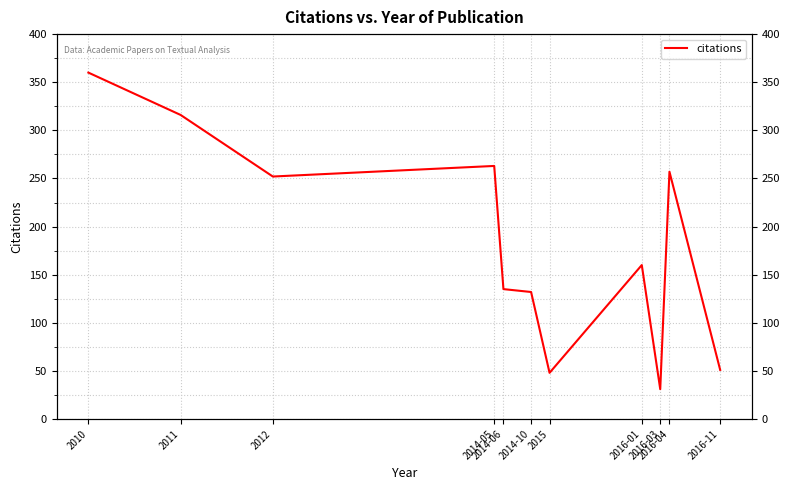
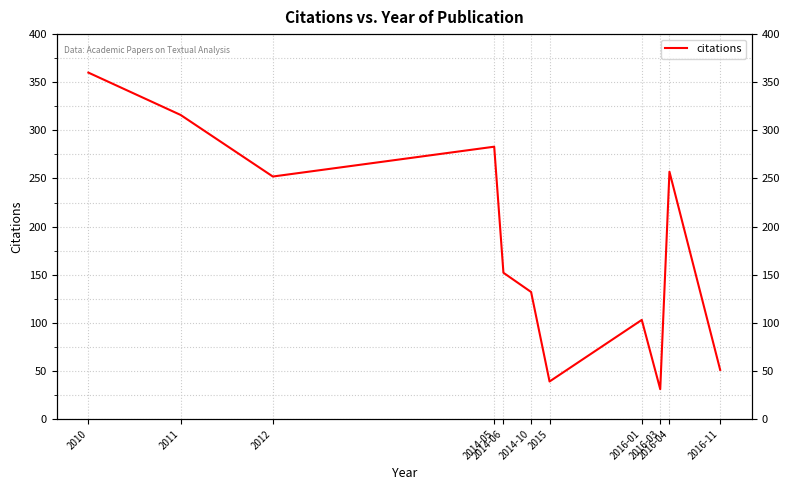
2014-05: 260 -> 280
2014-06: 140 -> 150
2015: 50 -> 40
2016-01: 160 -> 100
